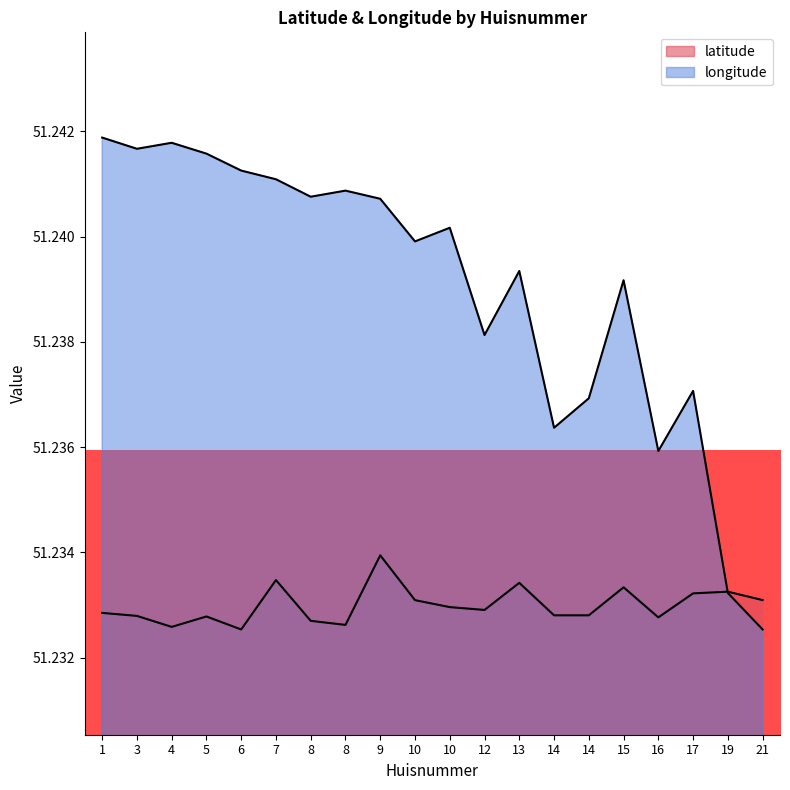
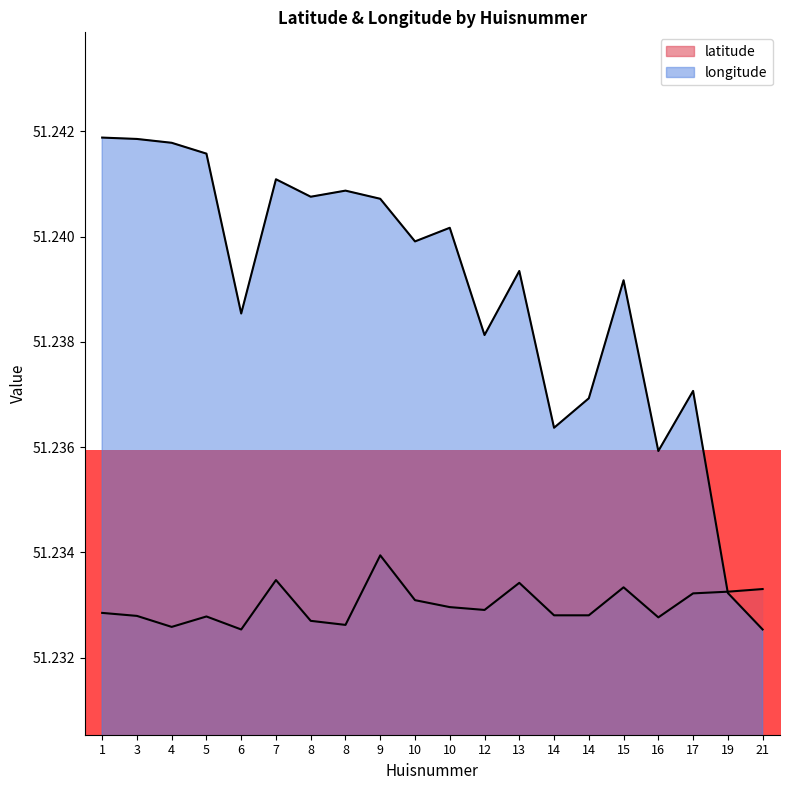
longitude, 3: 51.2417 -> 51.2419
longitude, 6: 51.2413 -> 51.2385
latitude, 21: 51.2331 -> 51.2333
